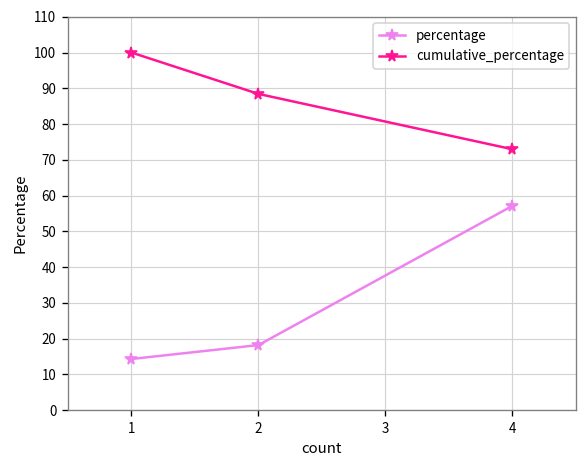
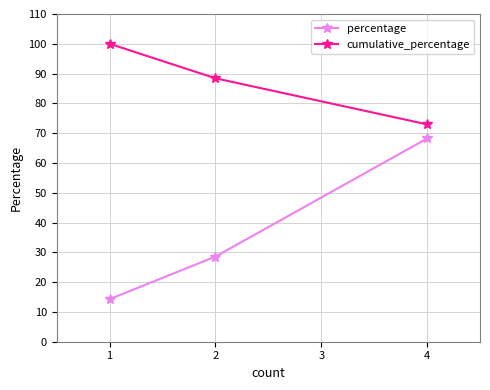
percentage, 2: 18 -> 29
percentage, 4: 57 -> 68
